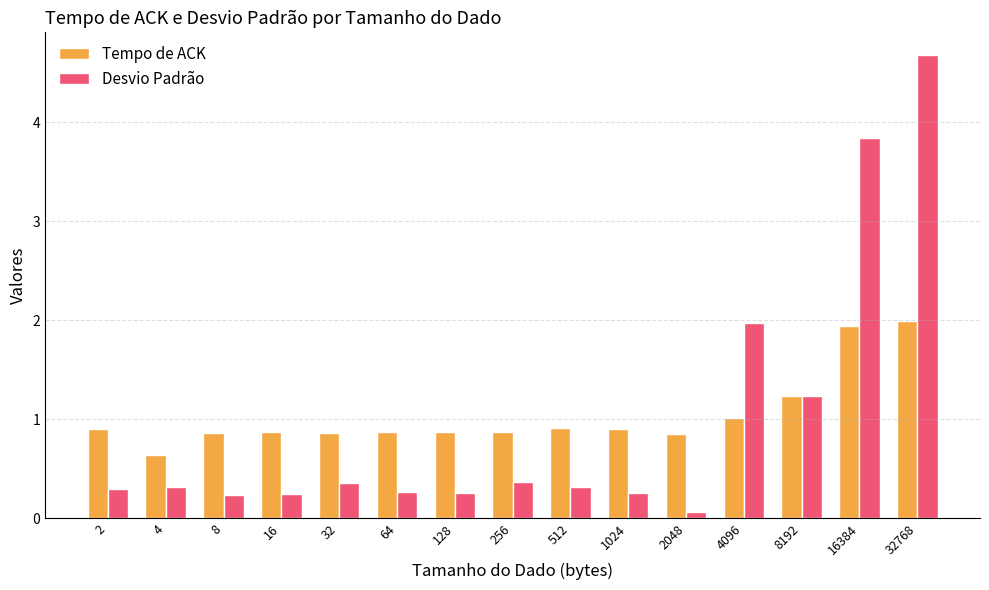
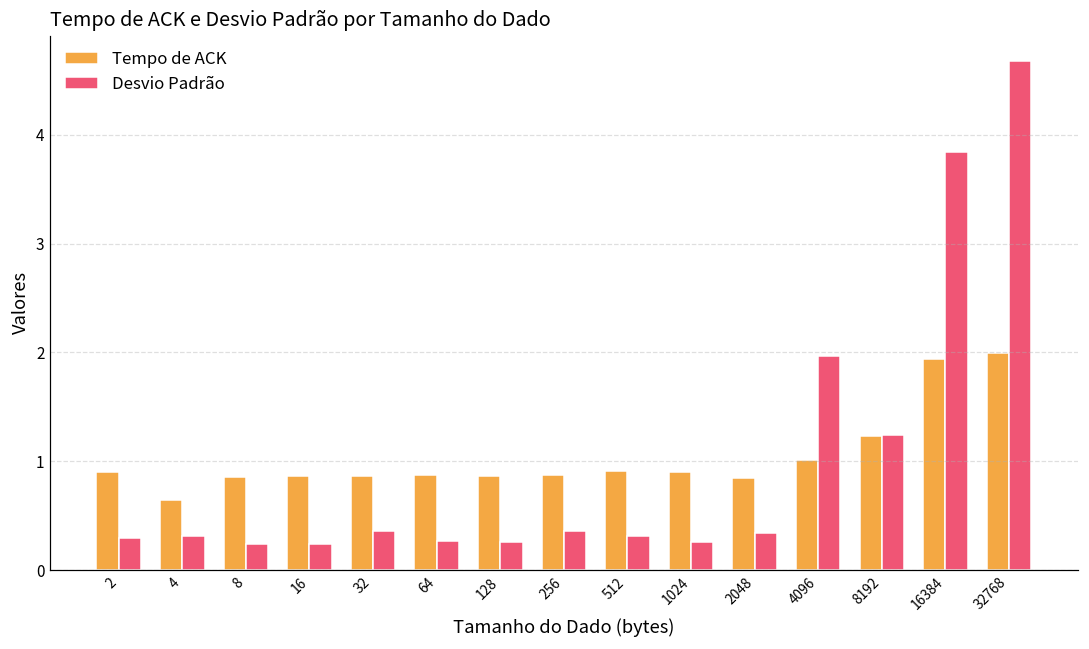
Desvio Padrão, 2048: 0.1 -> 0.3
